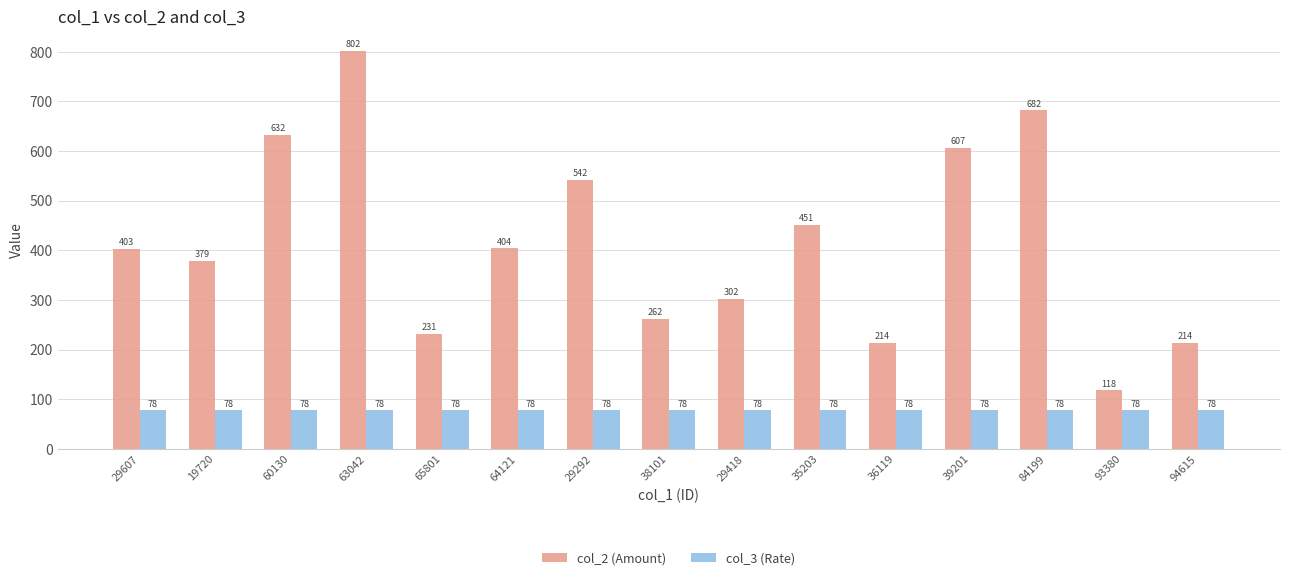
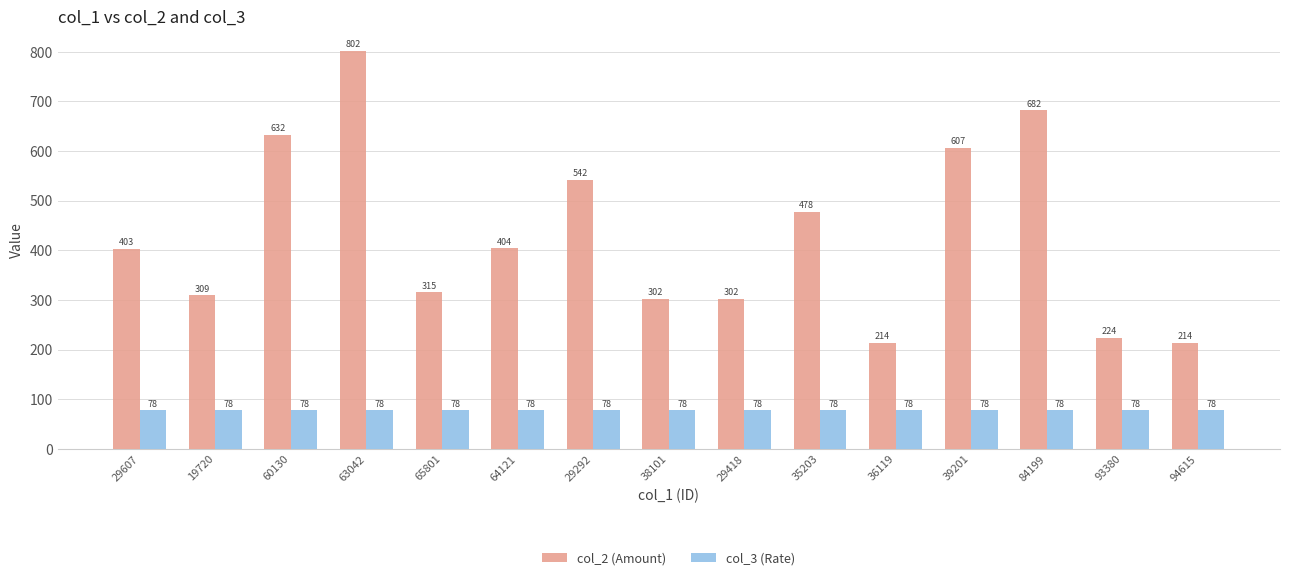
col_2 (Amount), 19720: 379 -> 309
col_2 (Amount), 65801: 231 -> 315
col_2 (Amount), 38101: 262 -> 302
col_2 (Amount), 35203: 451 -> 478
col_2 (Amount), 93380: 118 -> 224
